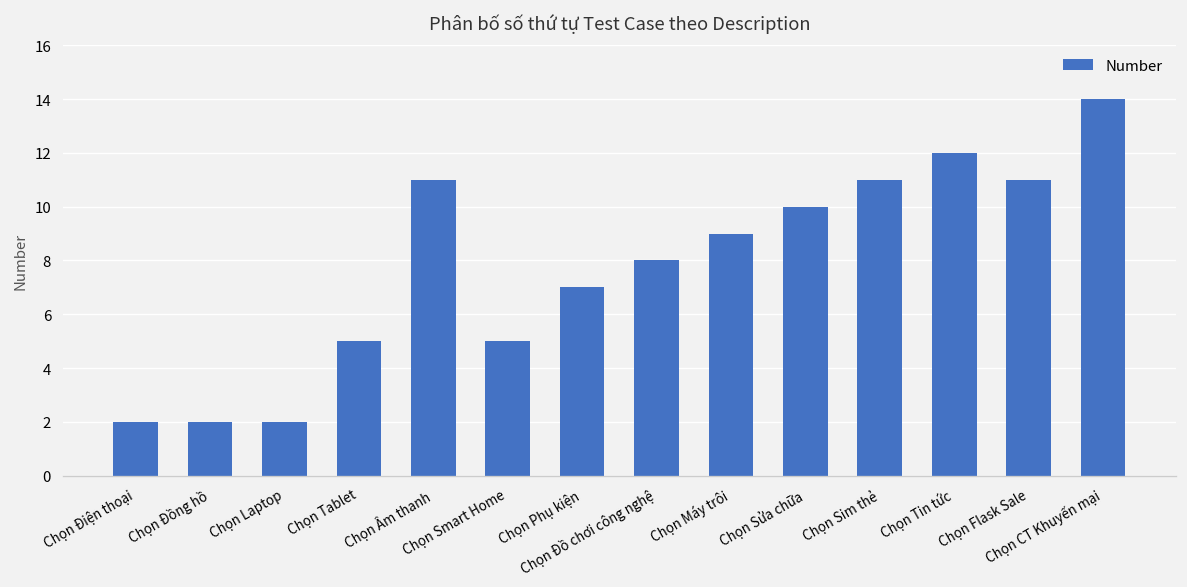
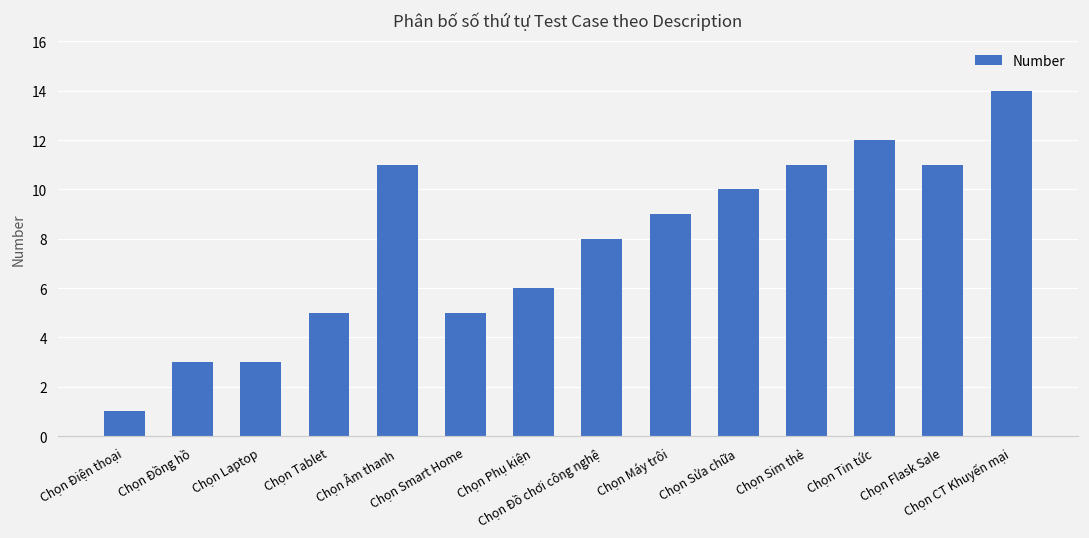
Chọn Điện thoại: 2 -> 1
Chọn Đồng hồ: 2 -> 3
Chọn Laptop: 2 -> 3
Chọn Phụ kiện: 7 -> 6
